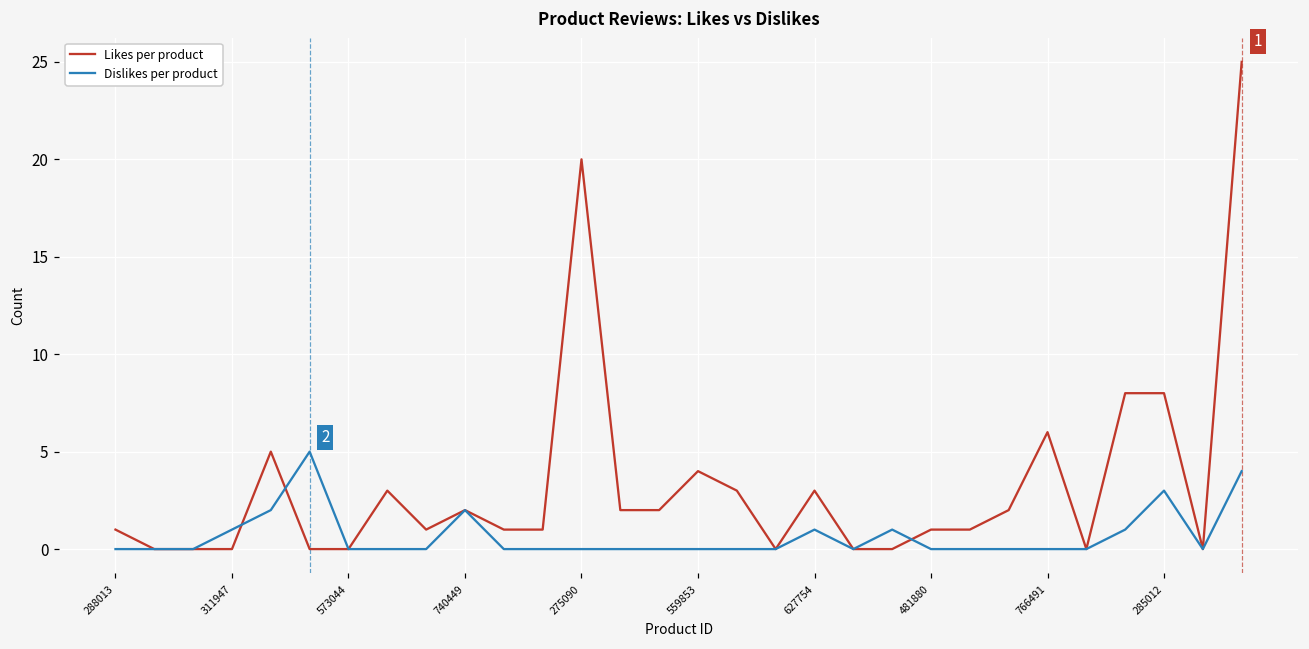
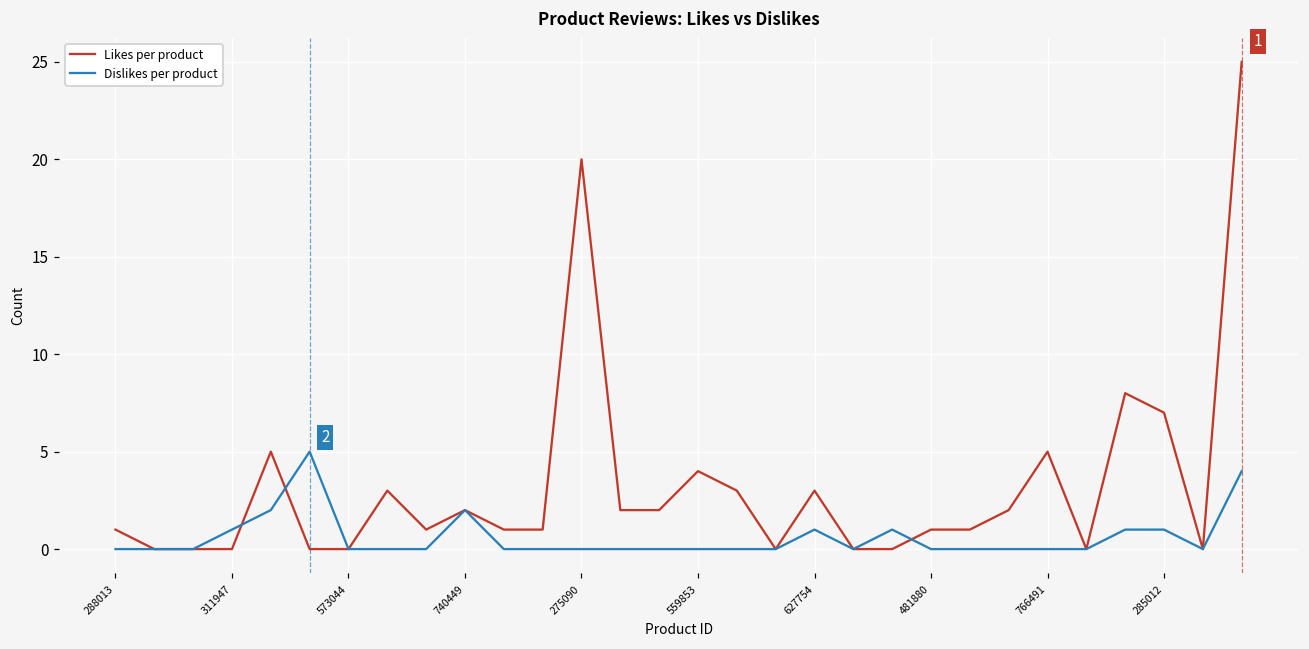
Likes per product, 766491: 6 -> 5
Likes per product, 285012: 8 -> 7
Dislikes per product, 285012: 3 -> 1
